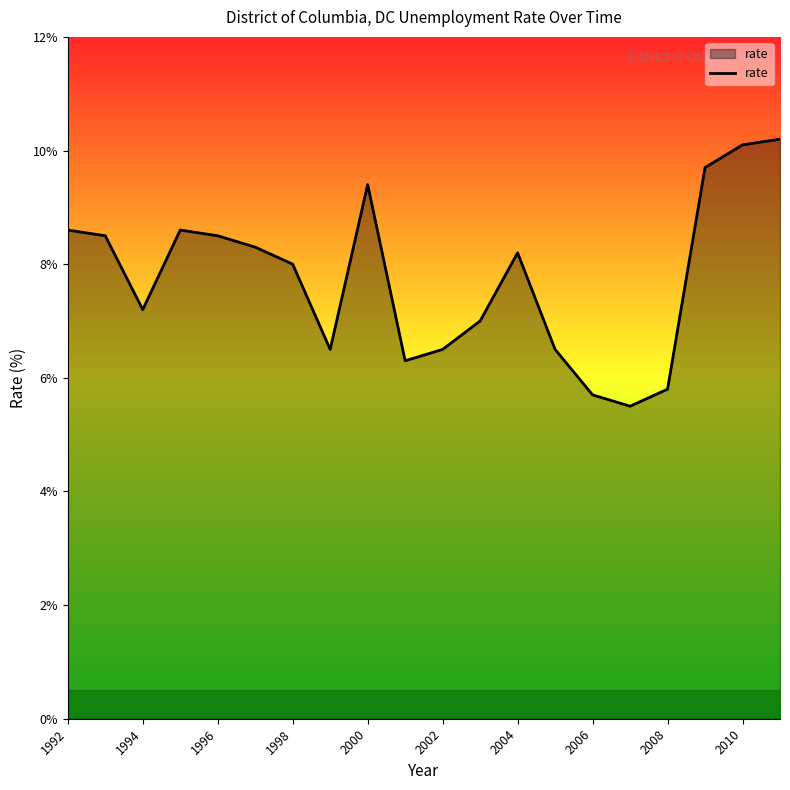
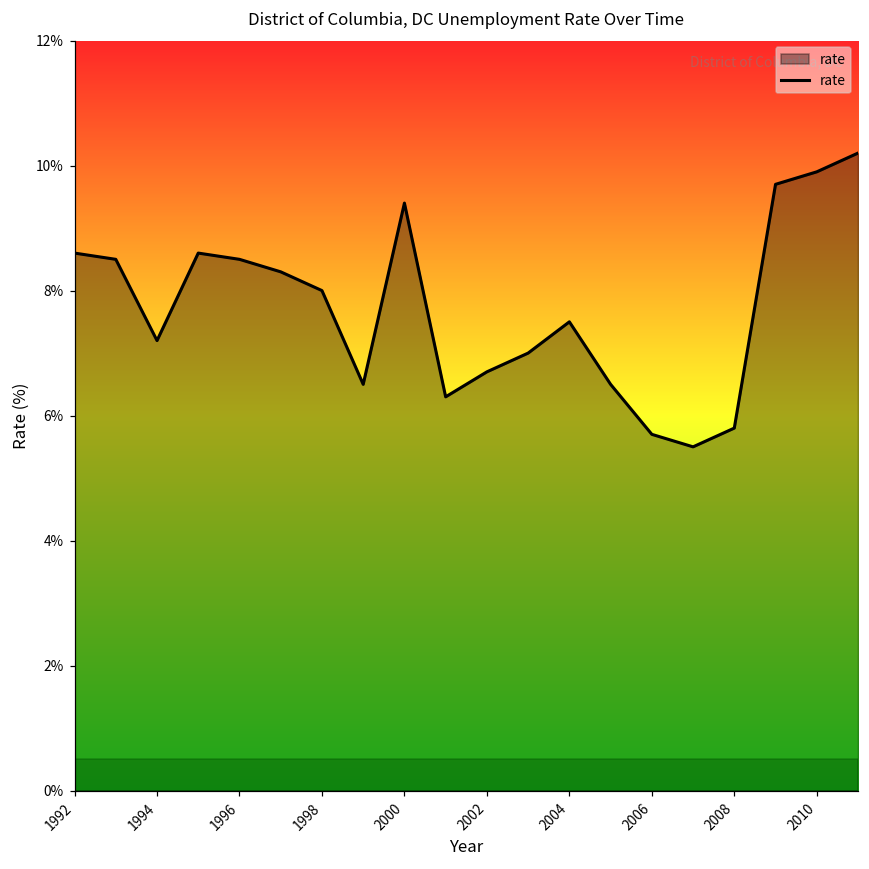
2002: 6.5% -> 6.7%
2004: 8.2% -> 7.5%
2010: 10.1% -> 9.9%
